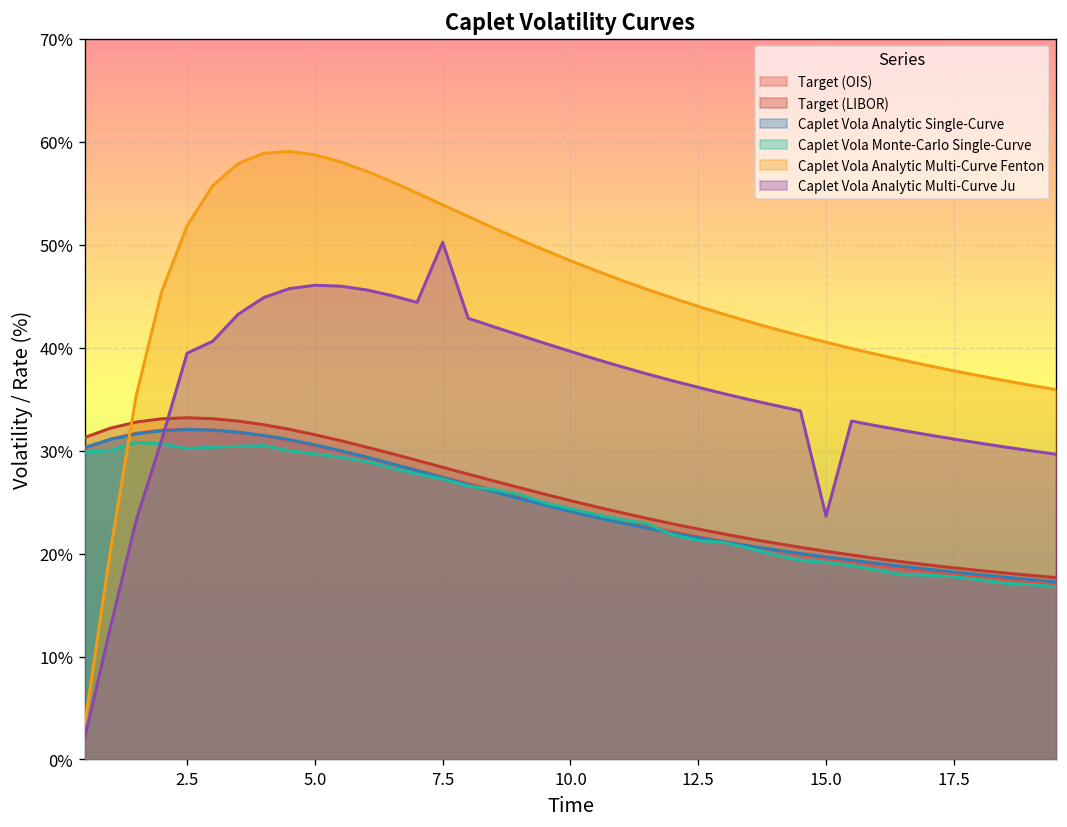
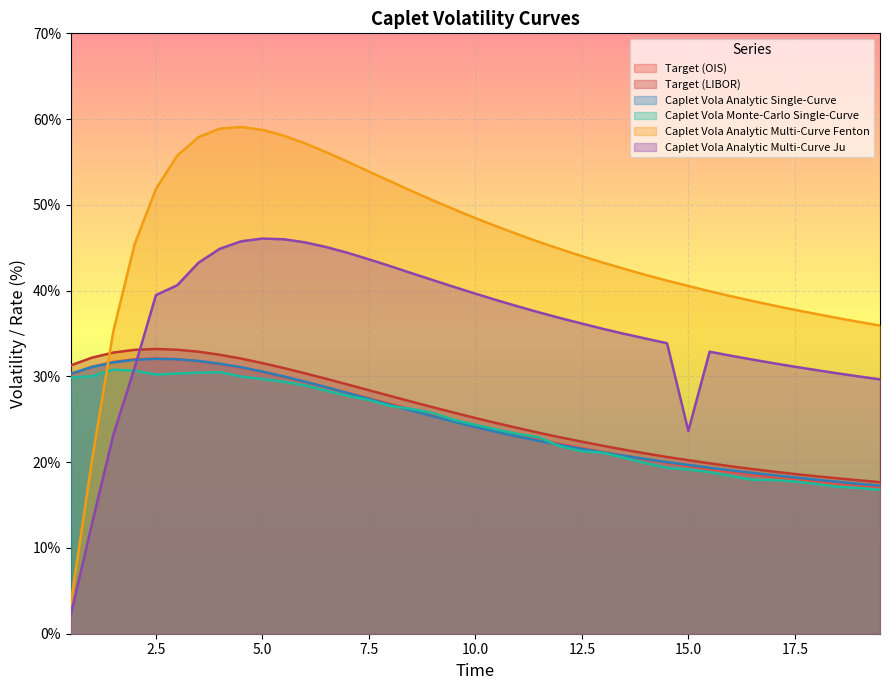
Caplet Vola Analytic Multi-Curve Ju, 7.5: 50% -> 44%
